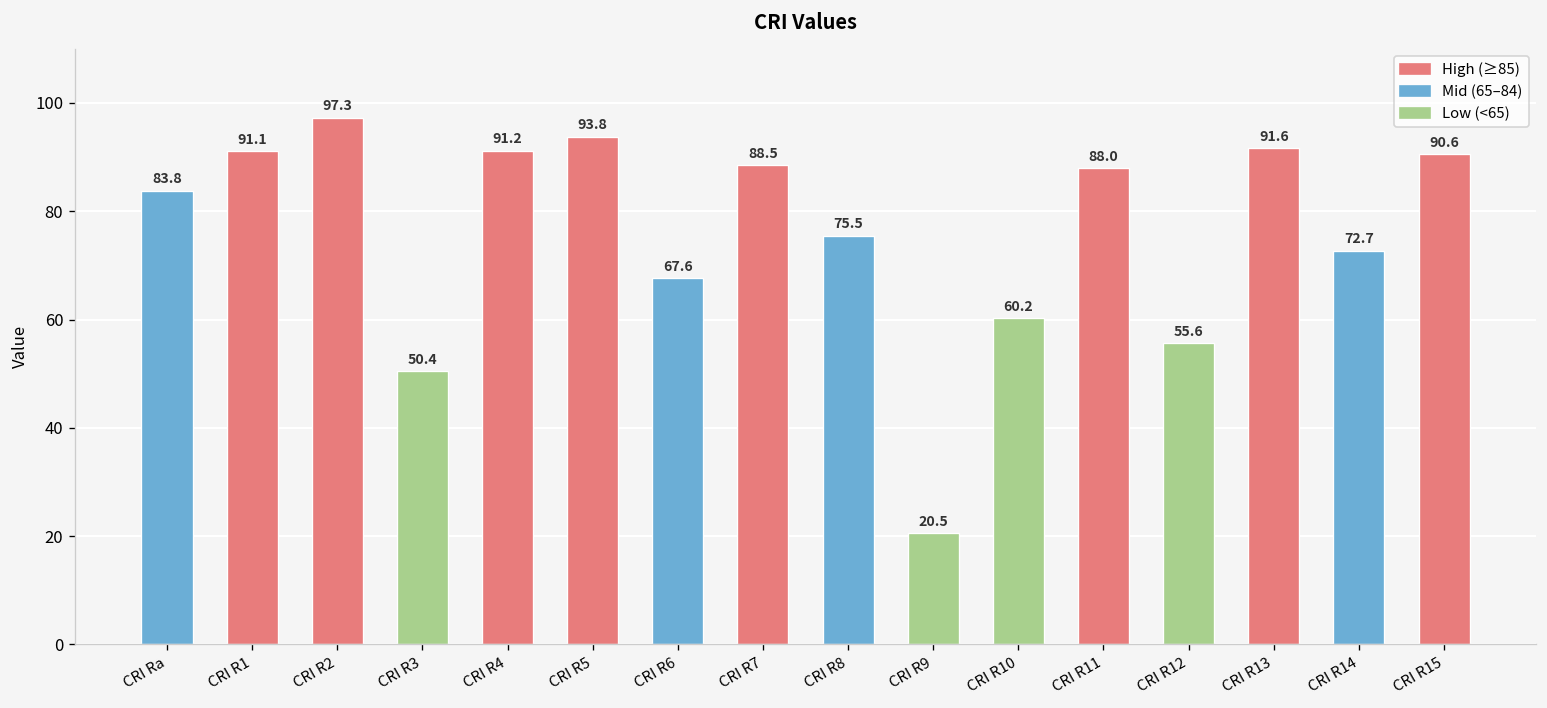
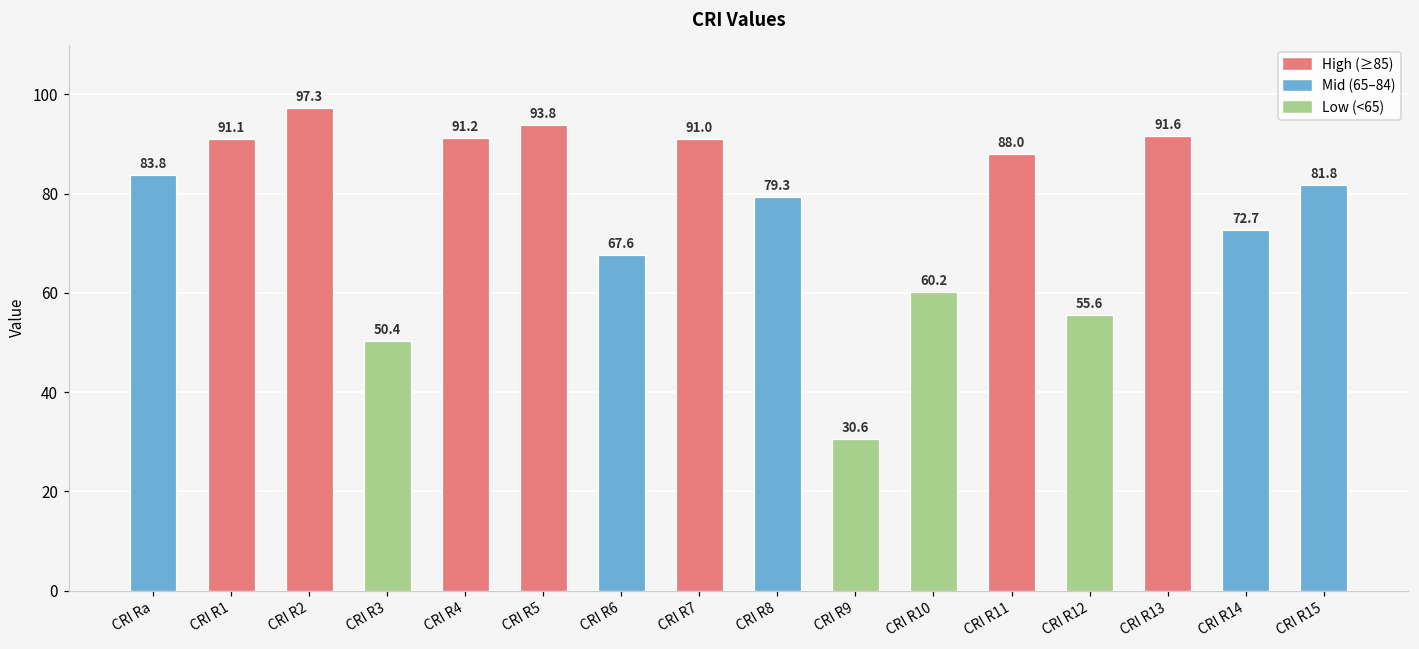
CRI R7: 88.5 -> 91.0
CRI R8: 75.5 -> 79.3
CRI R9: 20.5 -> 30.6
CRI R15: 90.6 -> 81.8
